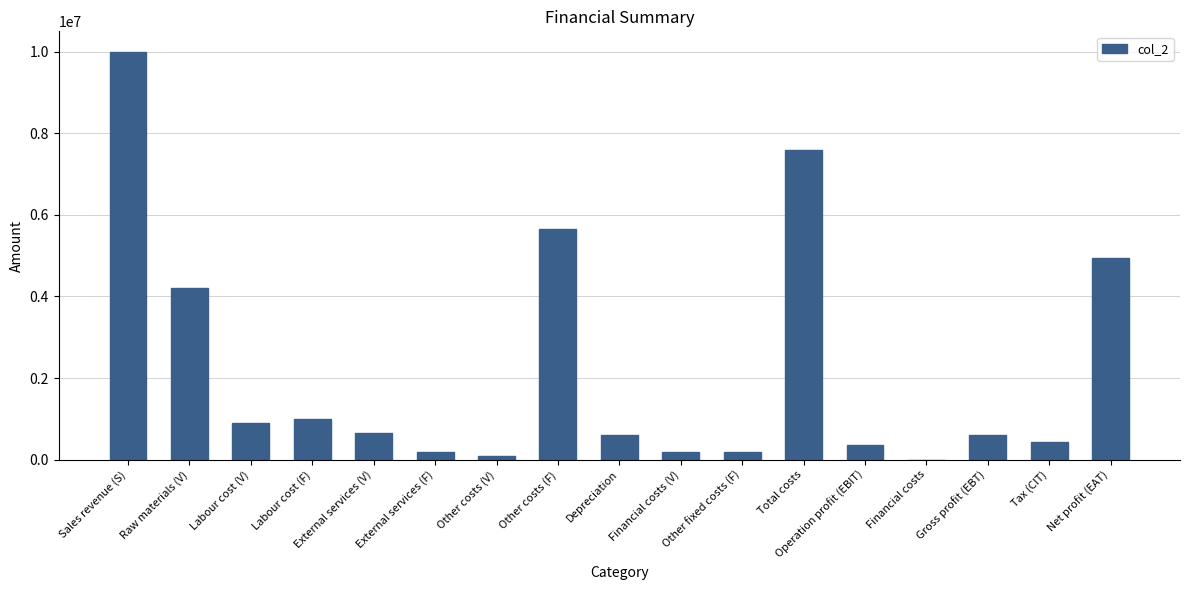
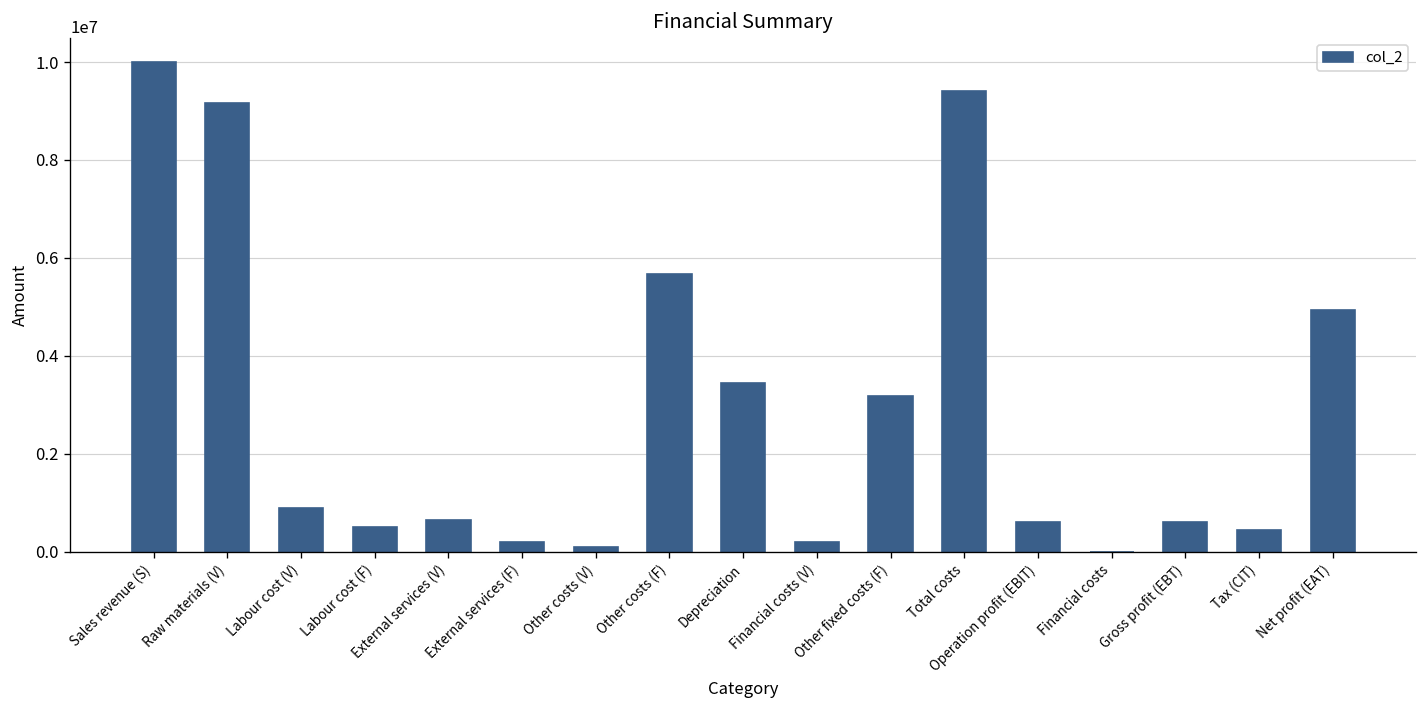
Raw materials (V): 4200000 -> 9200000
Labour cost (F): 1000000 -> 500000
Depreciation: 600000 -> 3400000
Other fixed costs (F): 200000 -> 3200000
Total costs: 7600000 -> 9400000
Operation profit (EBIT): 400000 -> 600000
